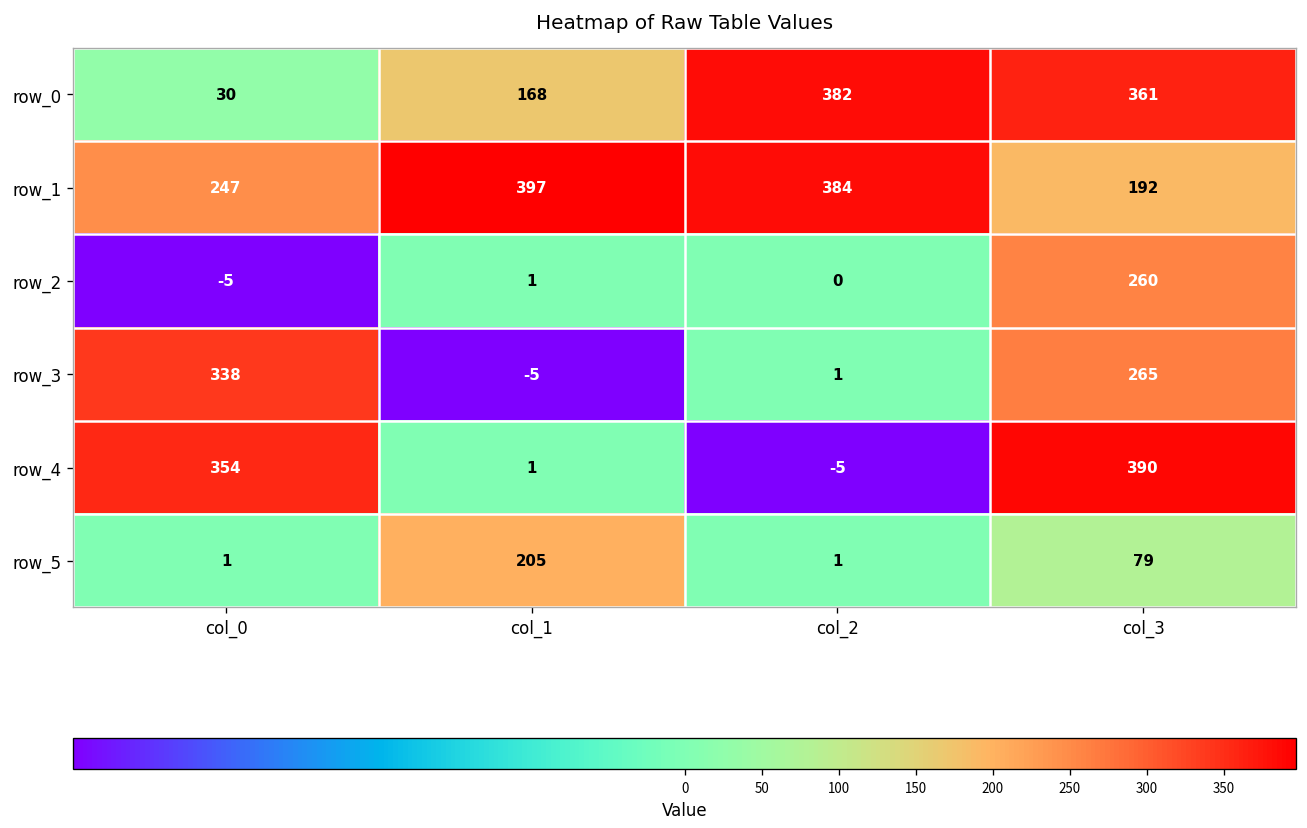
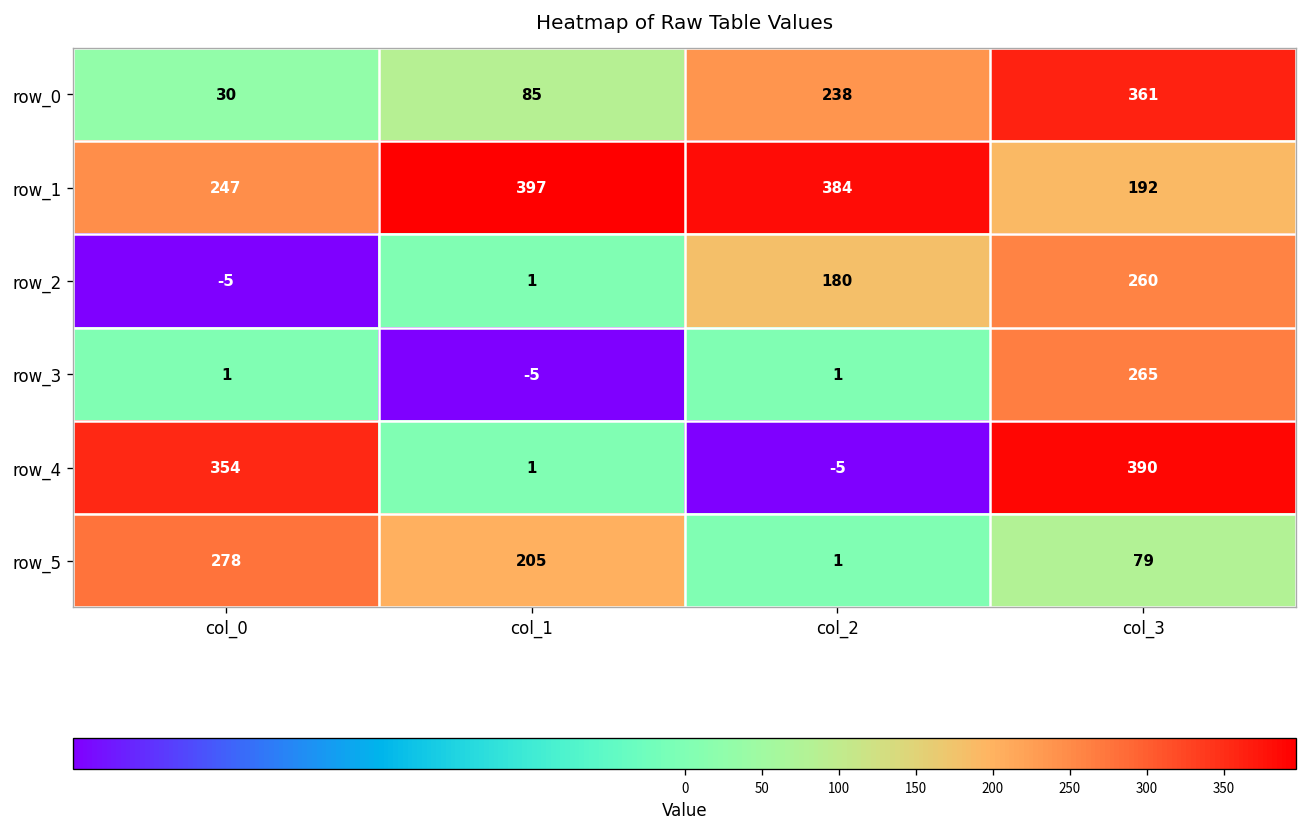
row_0, col_1: 168 -> 85
row_0, col_2: 382 -> 238
row_2, col_2: 0 -> 180
row_3, col_0: 338 -> 1
row_5, col_0: 1 -> 278
